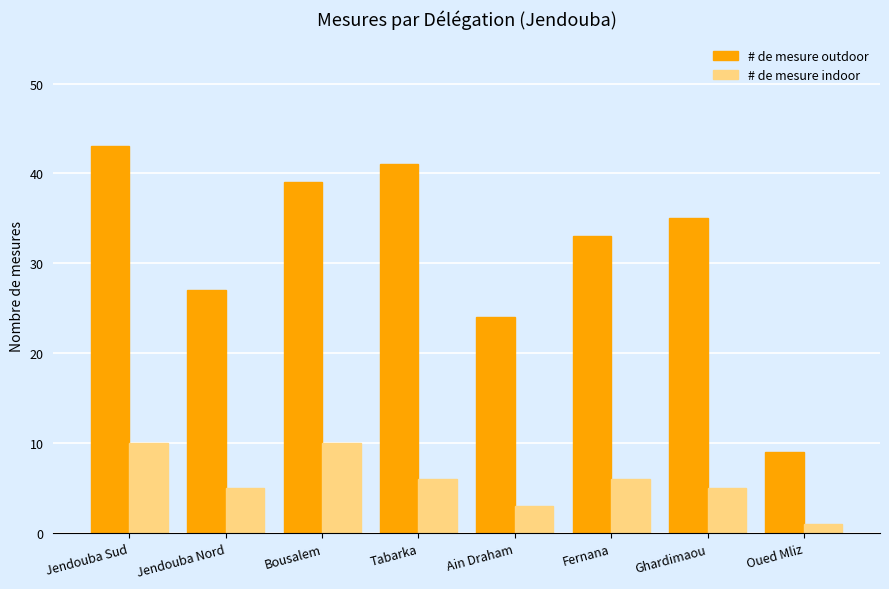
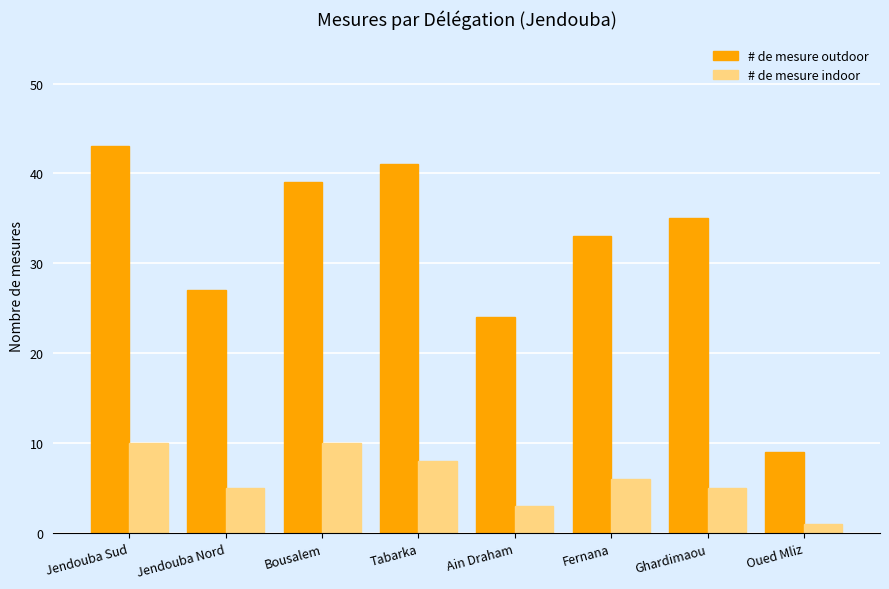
# de mesure indoor, Tabarka: 6 -> 8
